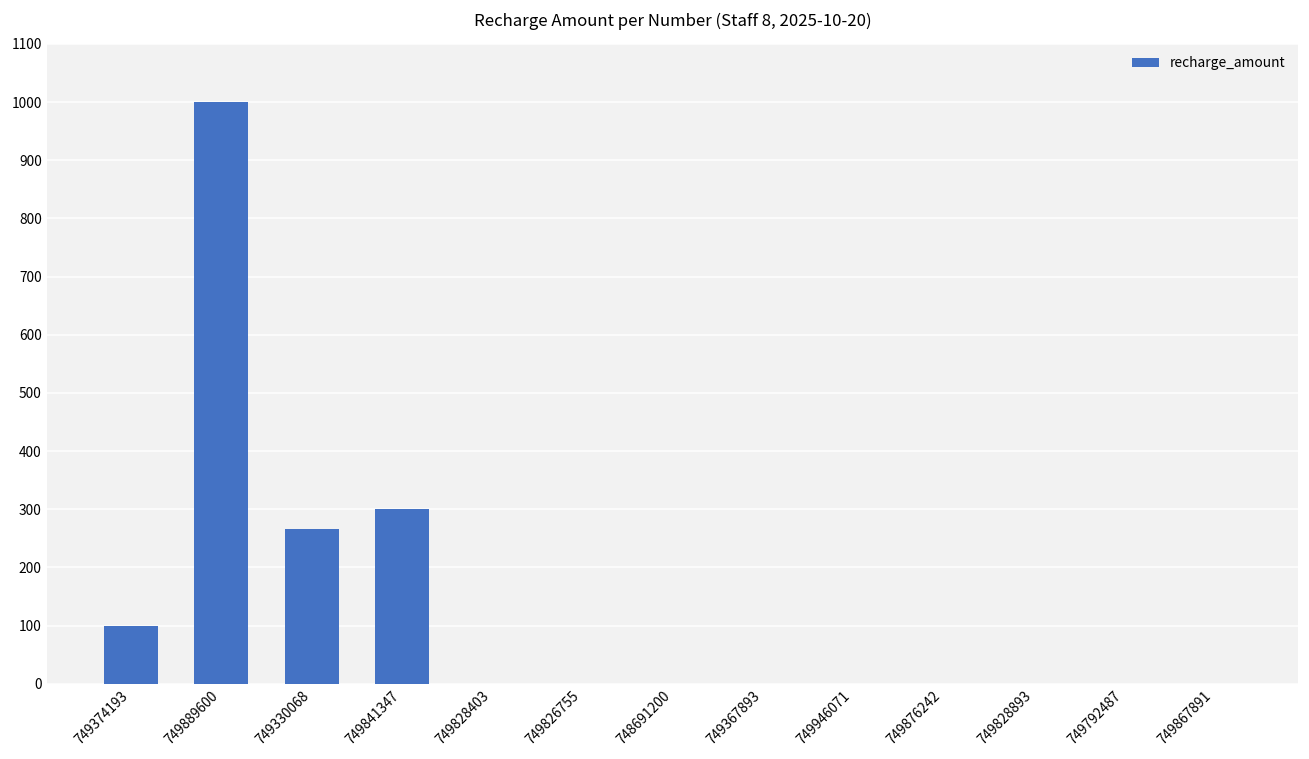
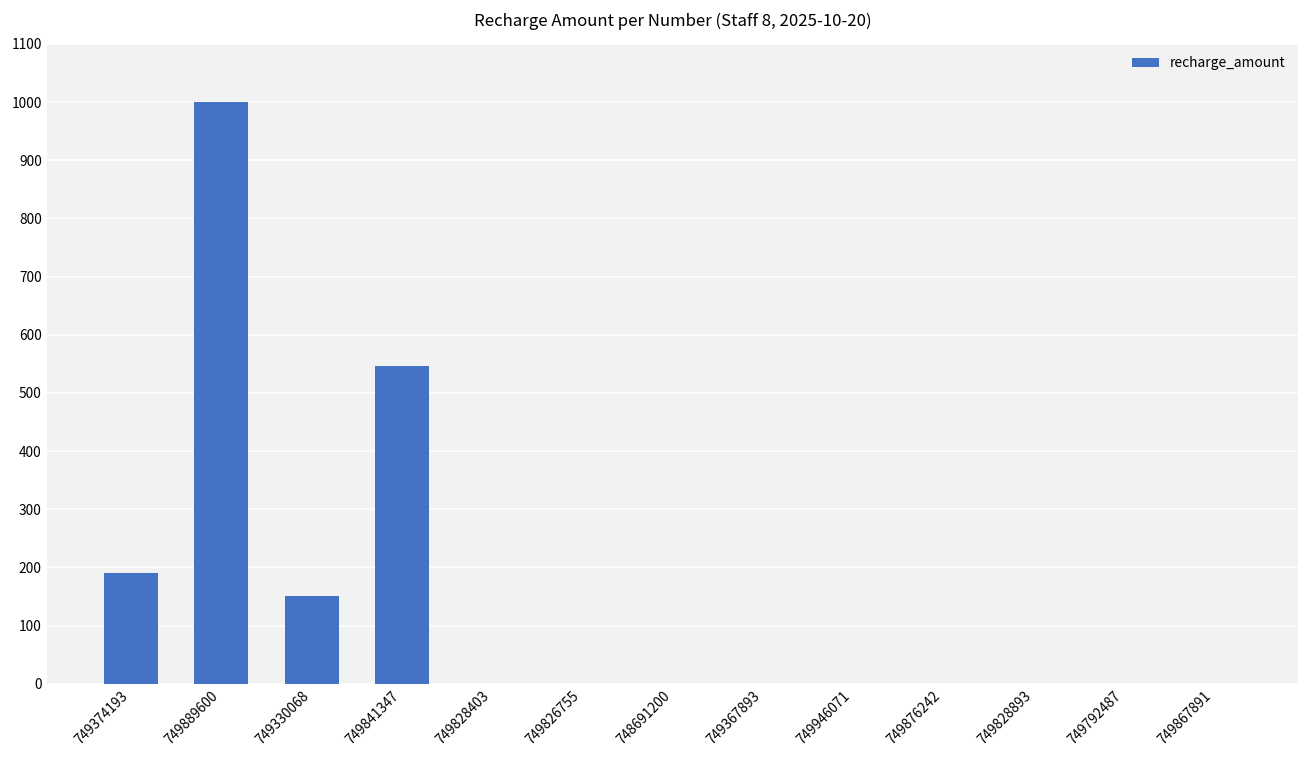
749374193: 100 -> 190
749330068: 270 -> 150
749841347: 300 -> 550
